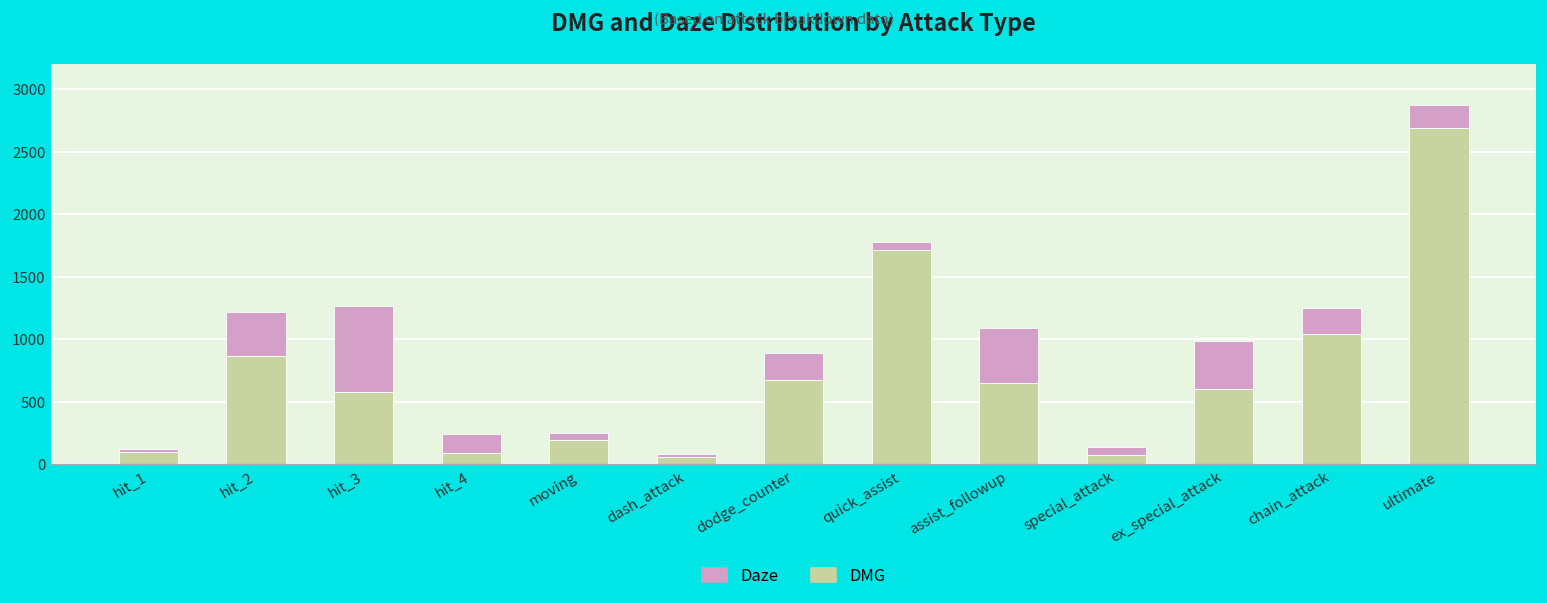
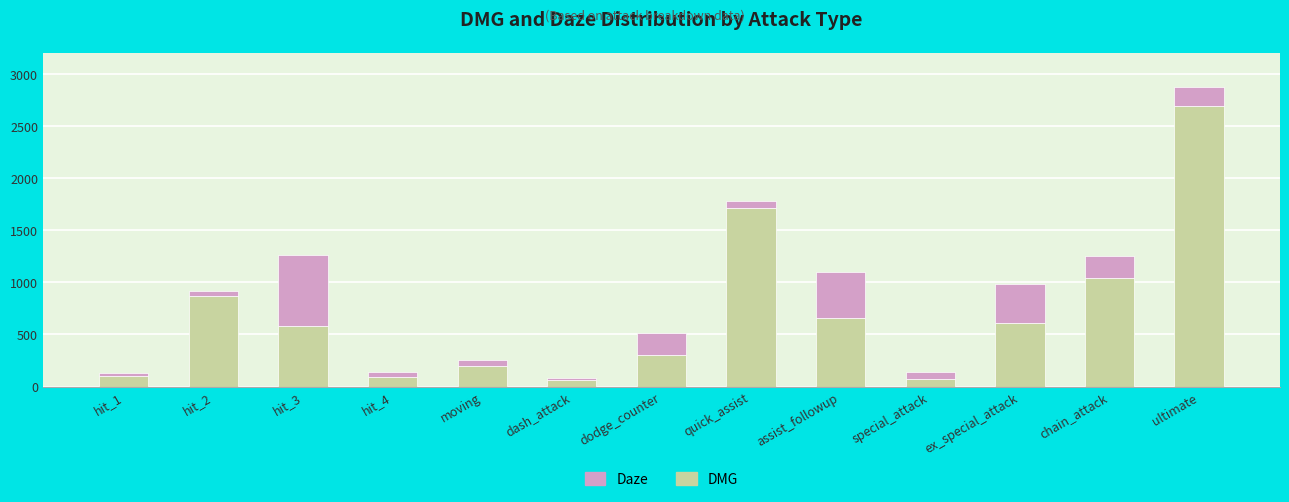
Daze, hit_2: 350 -> 50
Daze, hit_4: 150 -> 50
DMG, dodge_counter: 680 -> 300
